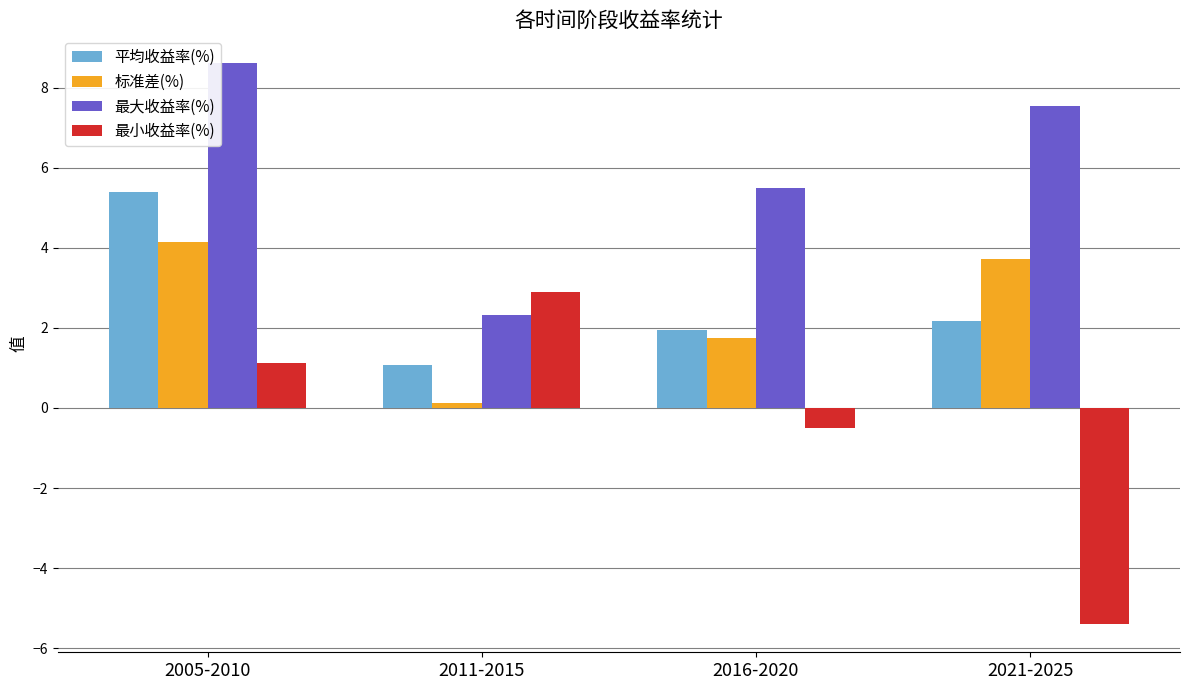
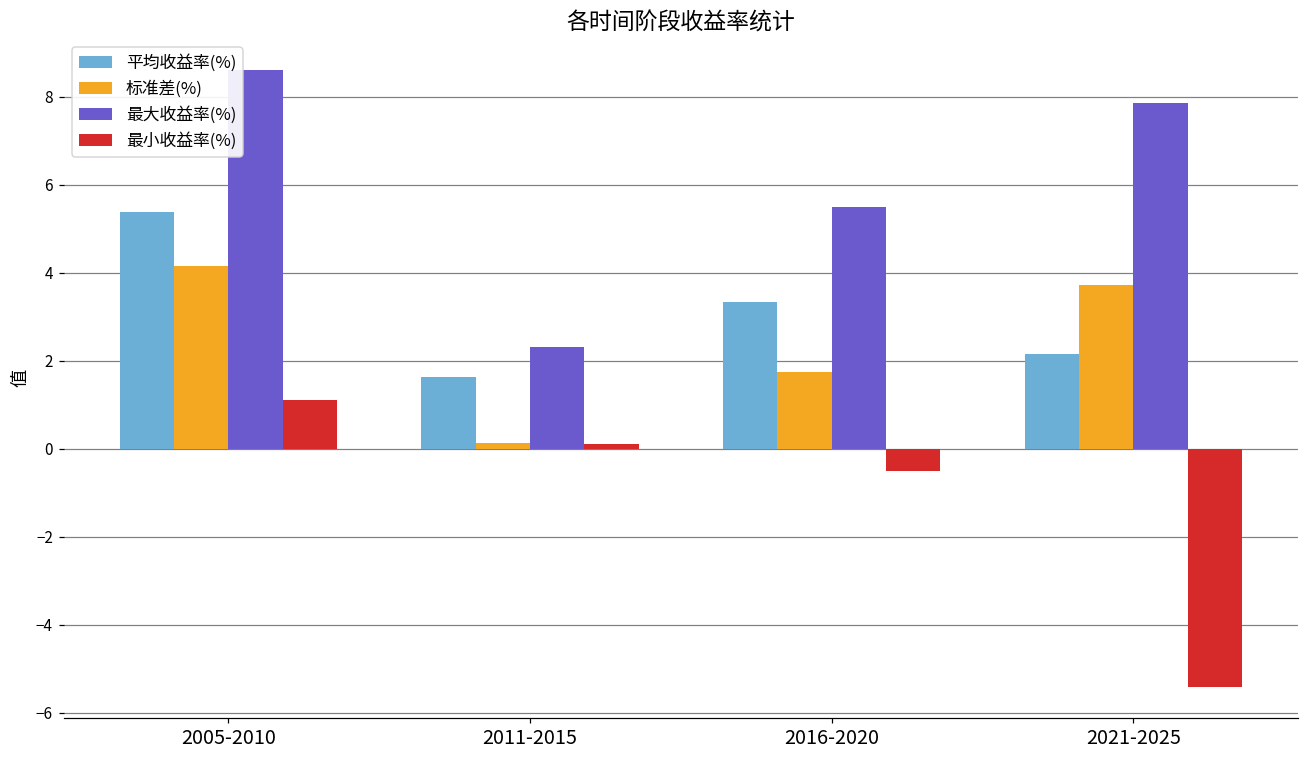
平均收益率(%), 2011-2015: 1.1 -> 1.6
最小收益率(%), 2011-2015: 2.9 -> 0.1
平均收益率(%), 2016-2020: 1.9 -> 3.3
最大收益率(%), 2021-2025: 7.6 -> 7.9
